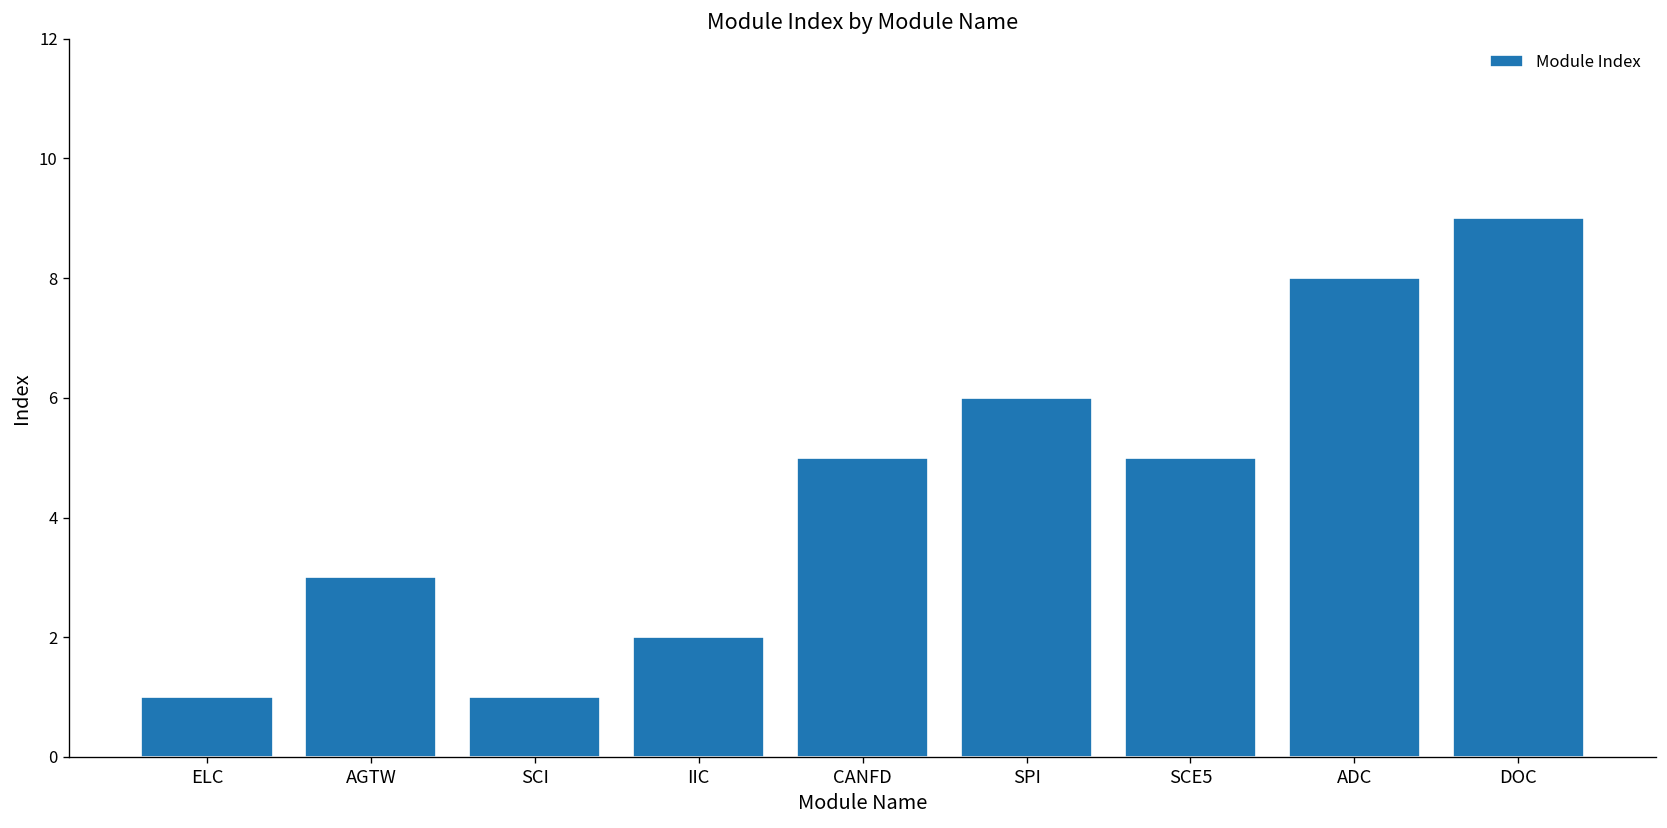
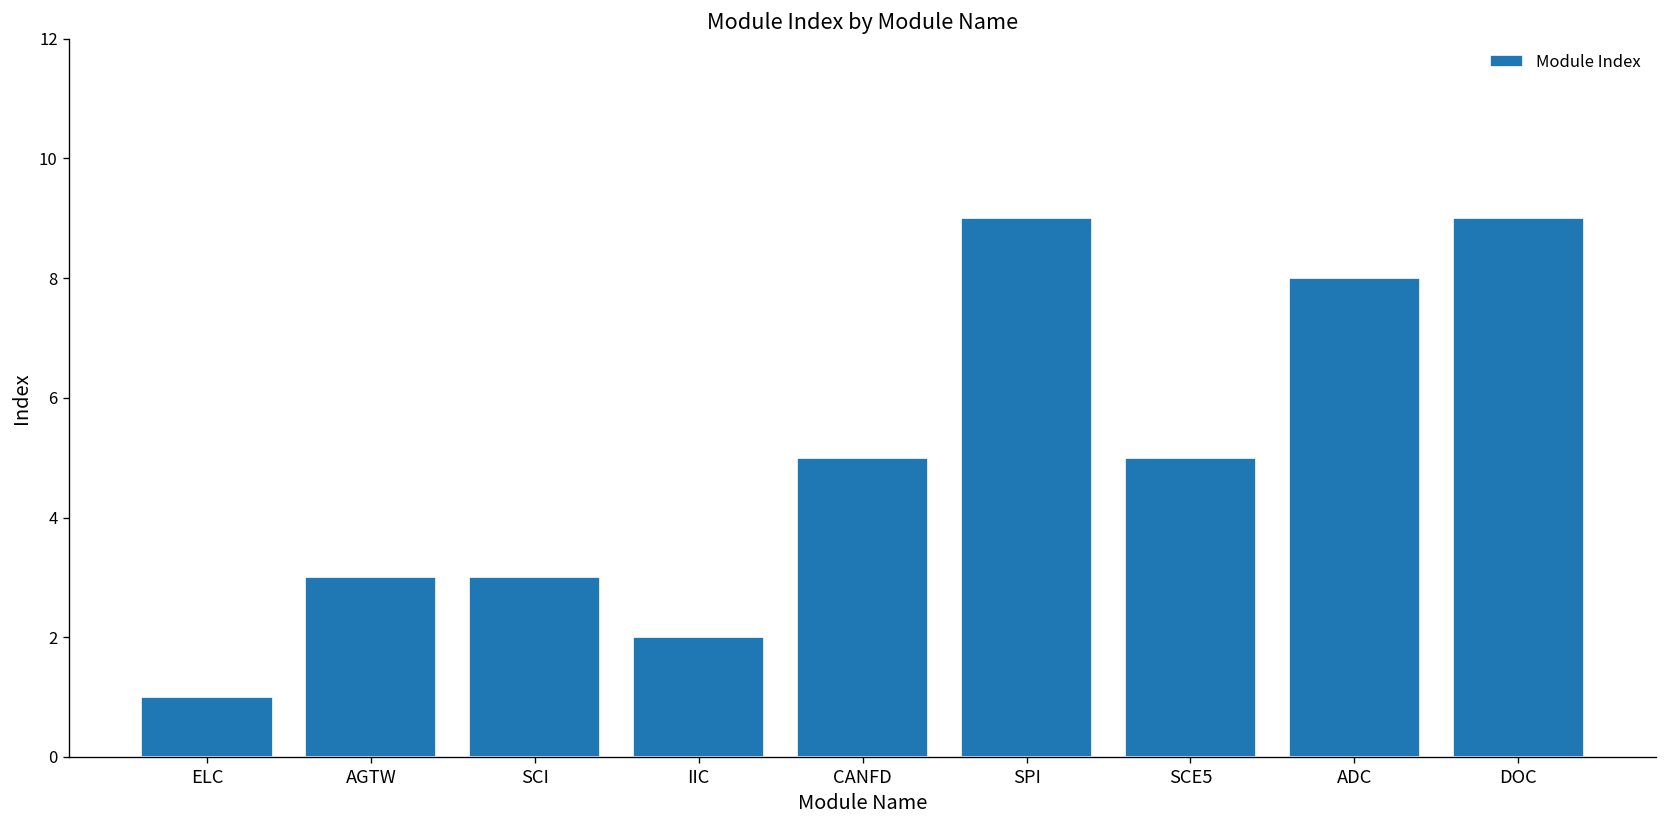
SCI: 1 -> 3
SPI: 6 -> 9
